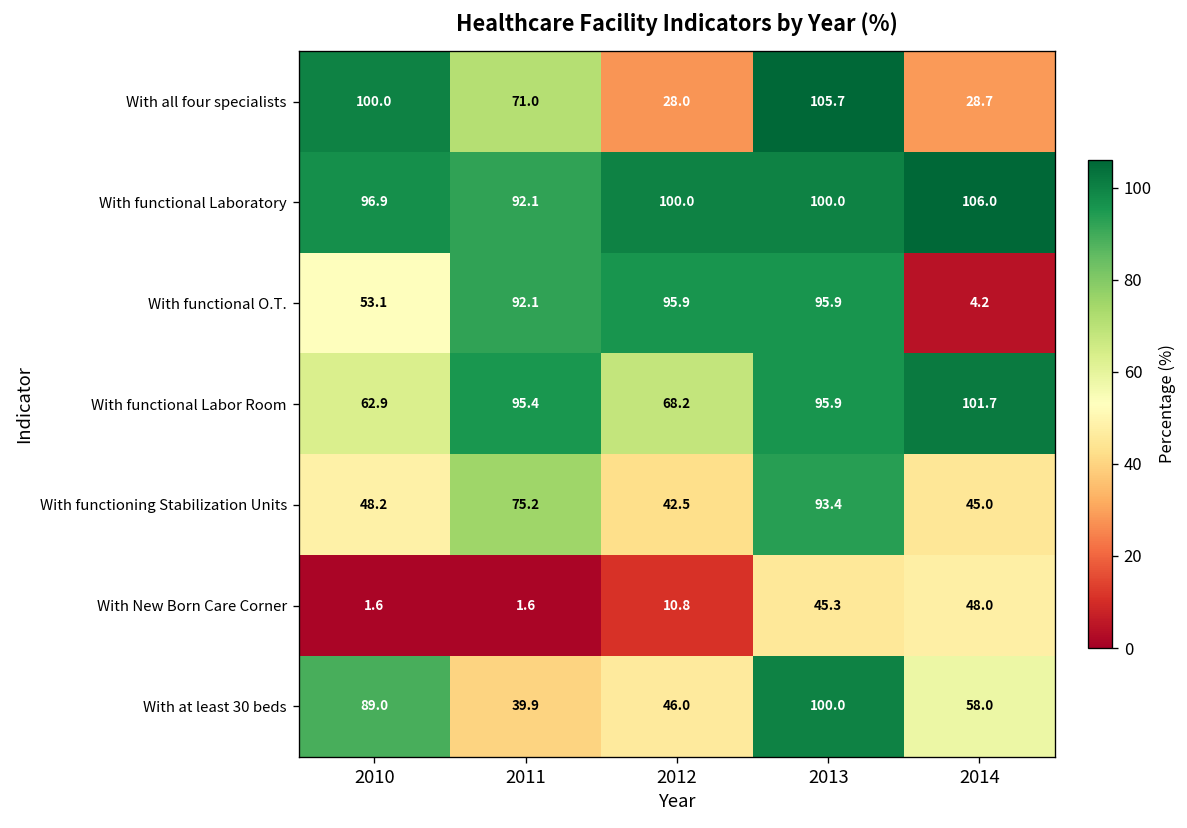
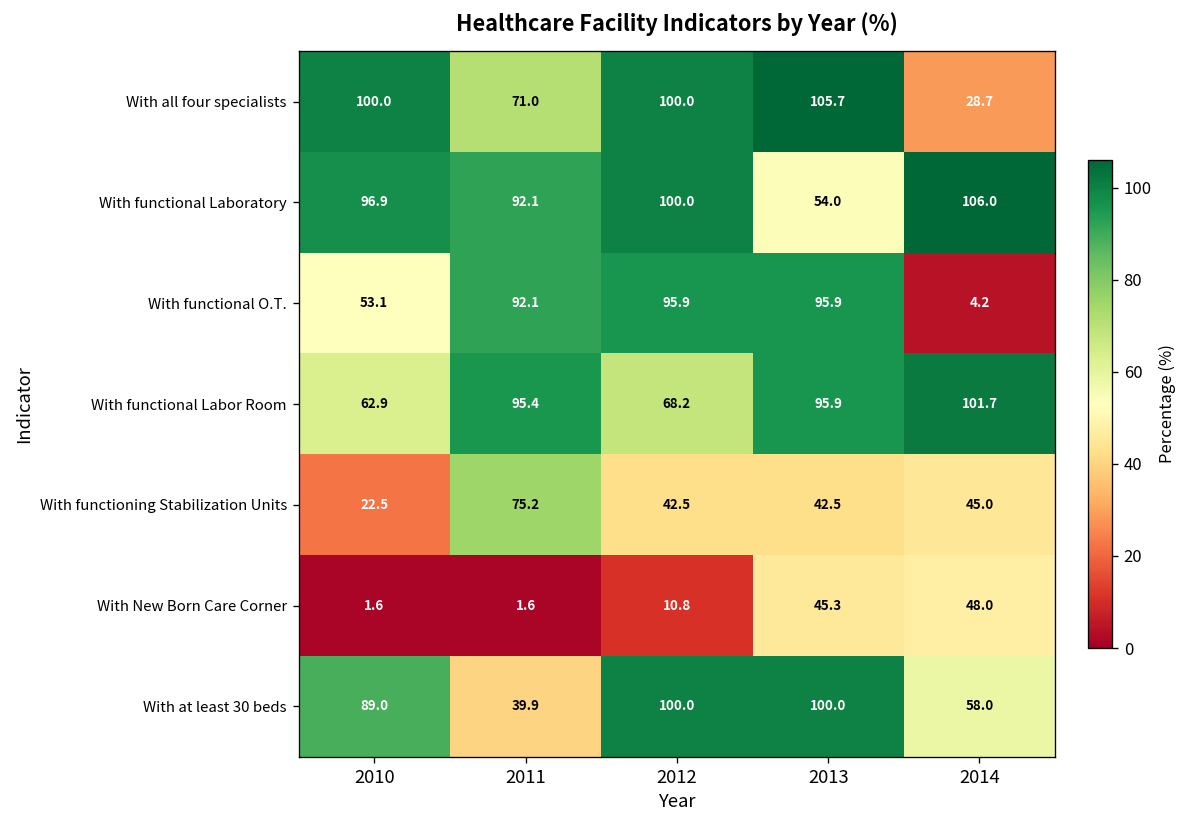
With all four specialists, 2012: 28.0 -> 100.0
With functional Laboratory, 2013: 100.0 -> 54.0
With functioning Stabilization Units, 2010: 48.2 -> 22.5
With functioning Stabilization Units, 2013: 93.4 -> 42.5
With at least 30 beds, 2012: 46.0 -> 100.0
